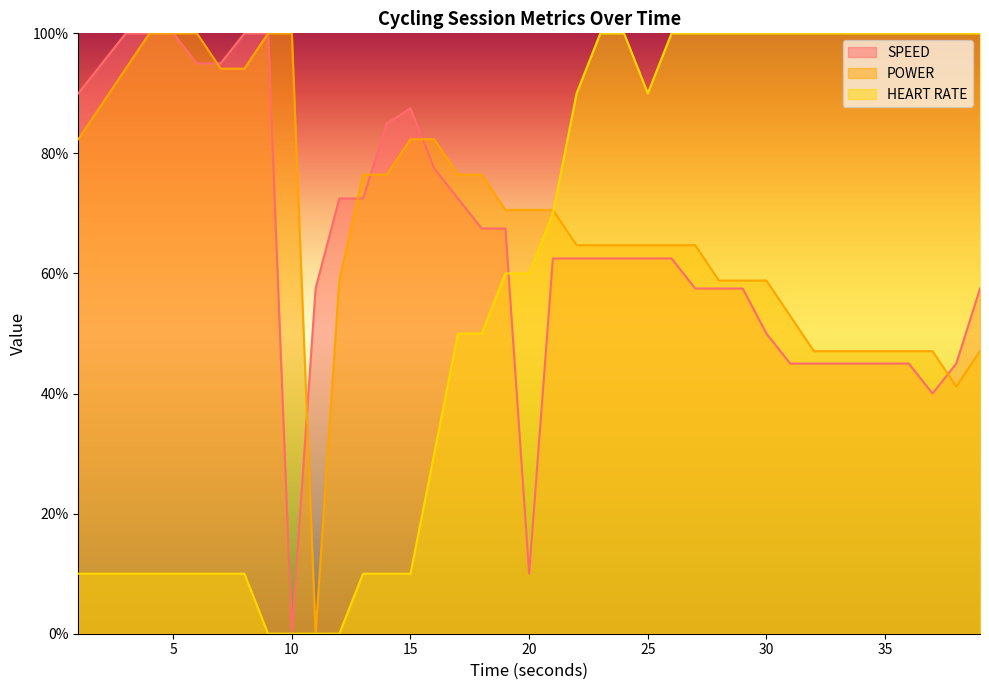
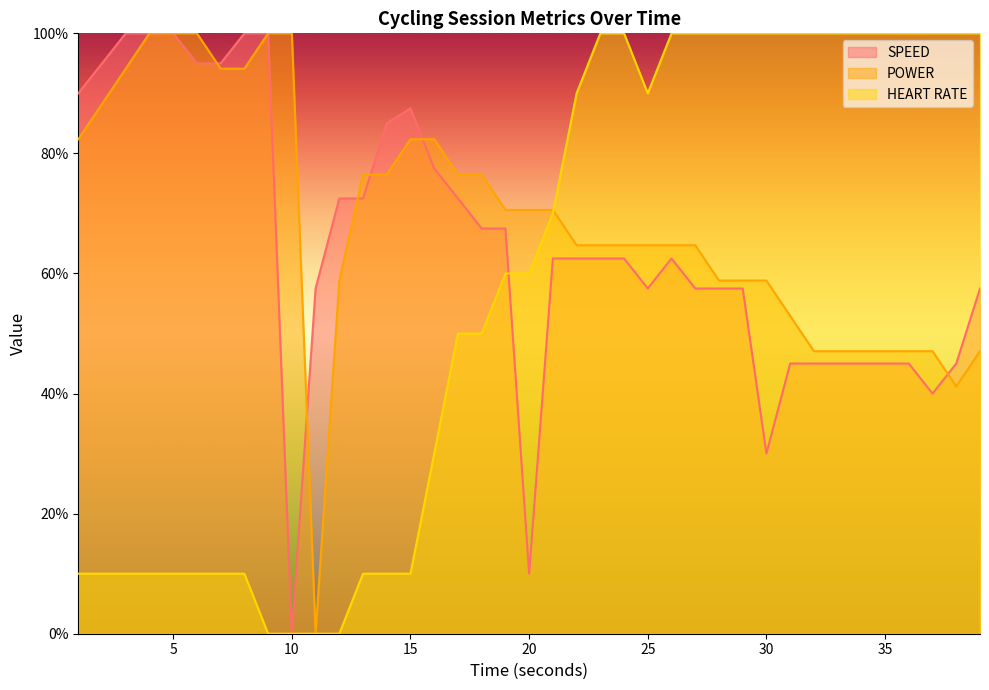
SPEED, 25: 63% -> 58%
SPEED, 30: 50% -> 30%
